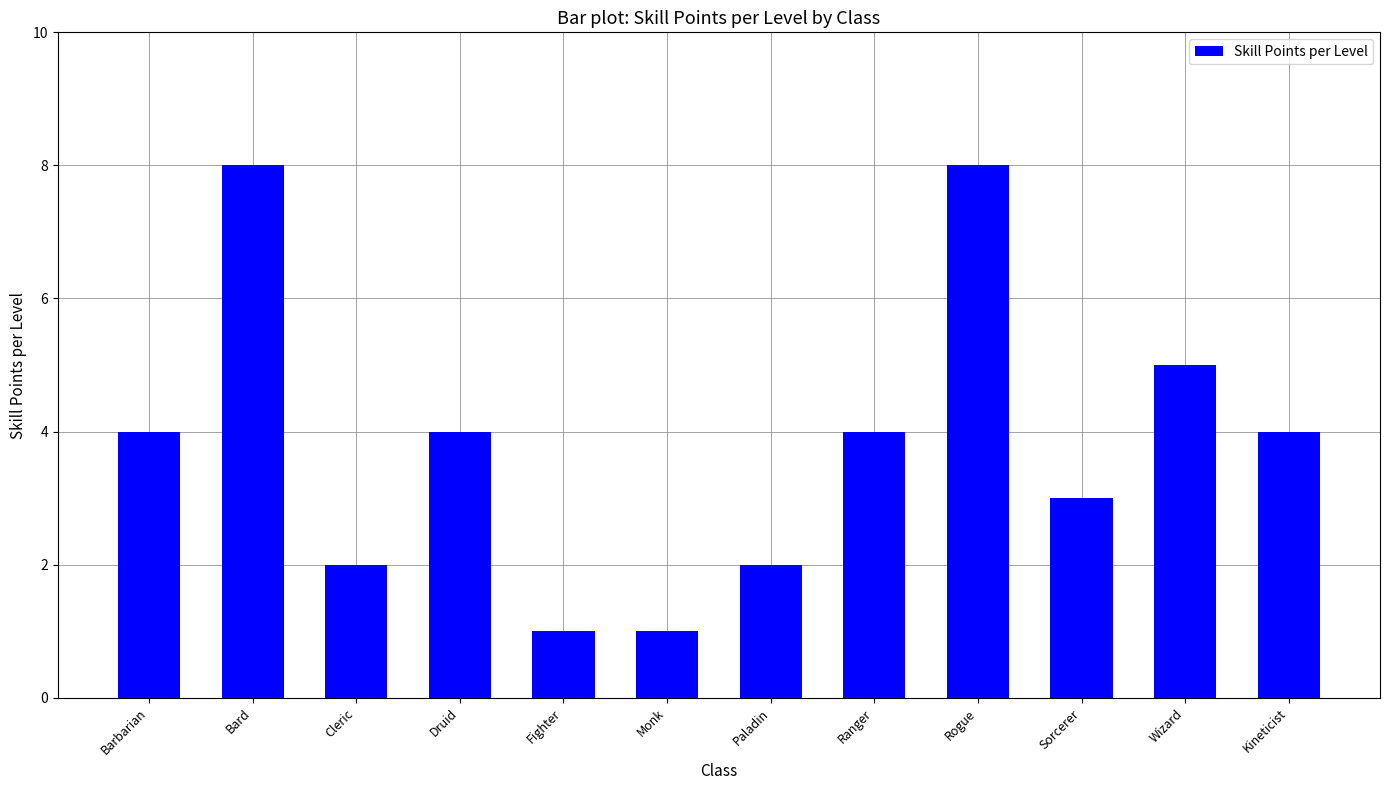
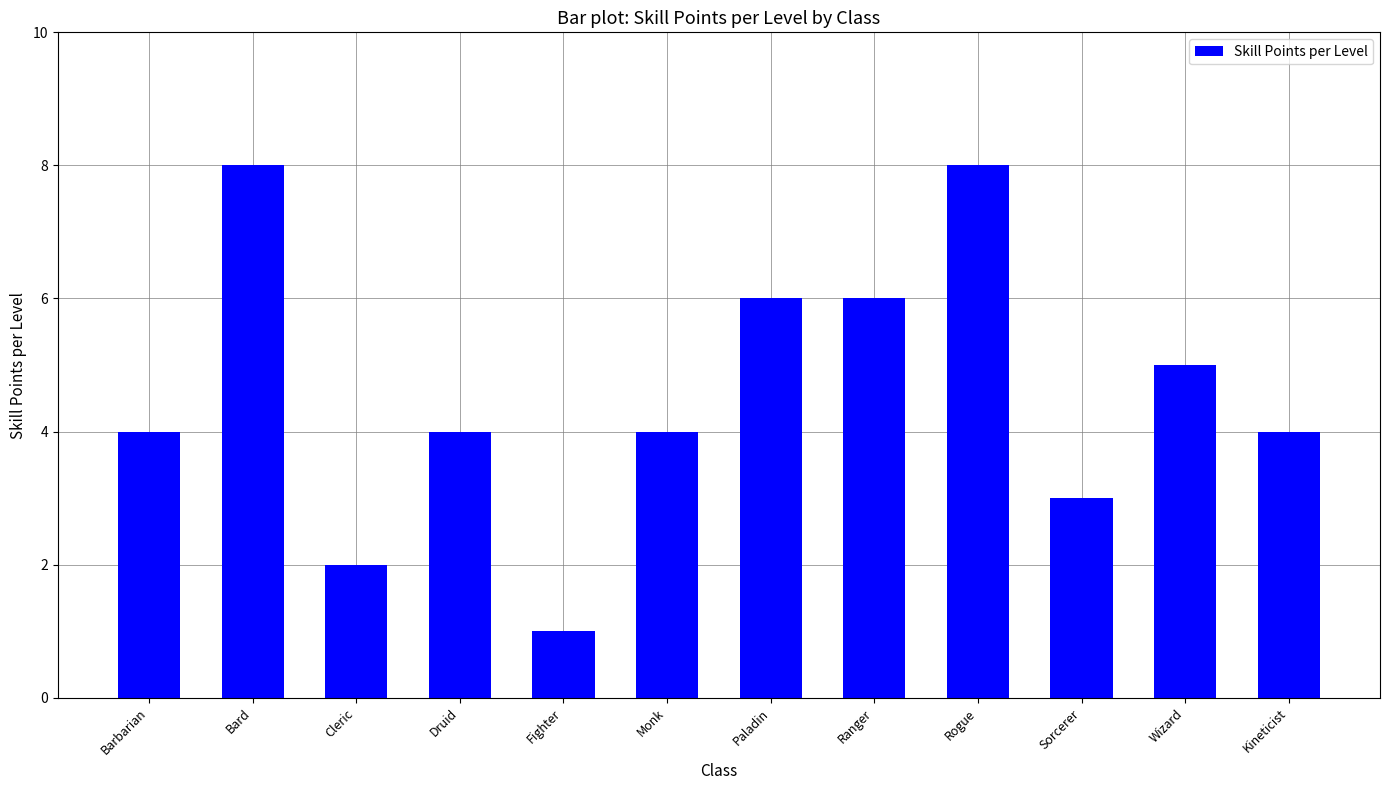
Monk: 1 -> 4
Paladin: 2 -> 6
Ranger: 4 -> 6
